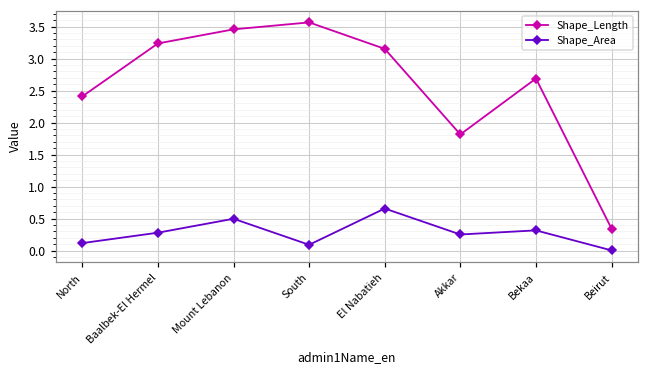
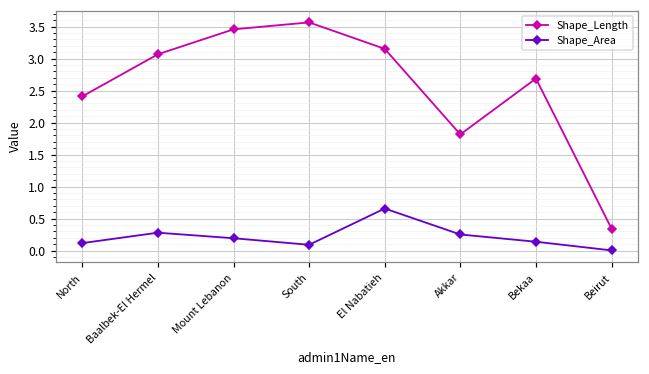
Shape_Length, Baalbek-El Hermel: 3.2 -> 3.1
Shape_Area, Mount Lebanon: 0.5 -> 0.2
Shape_Area, Bekaa: 0.3 -> 0.1
